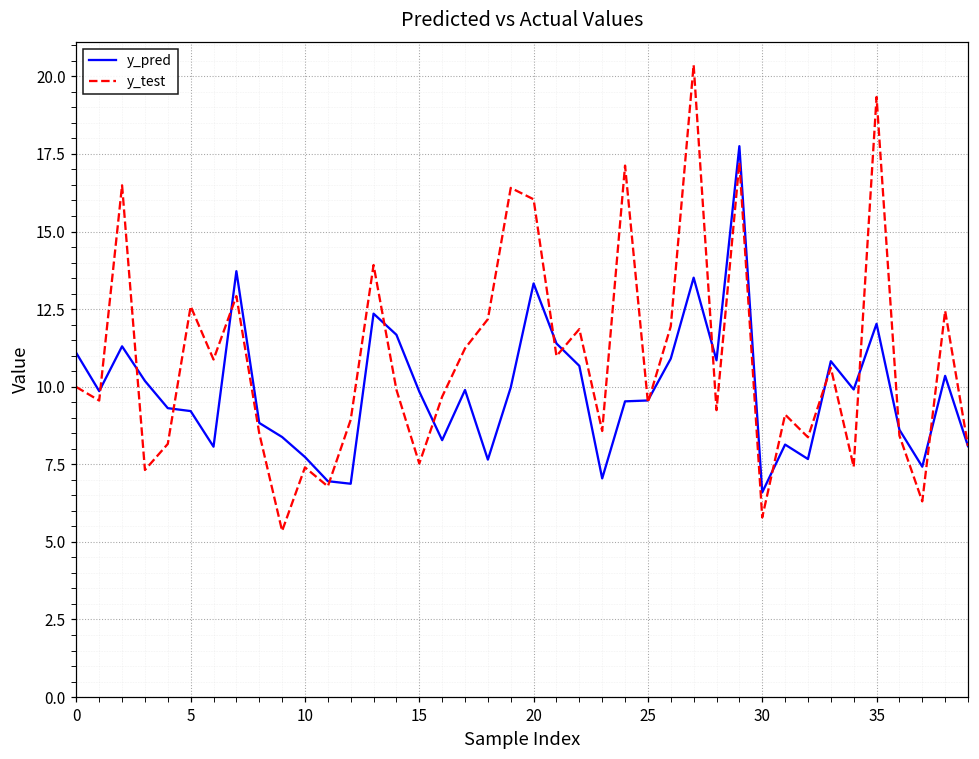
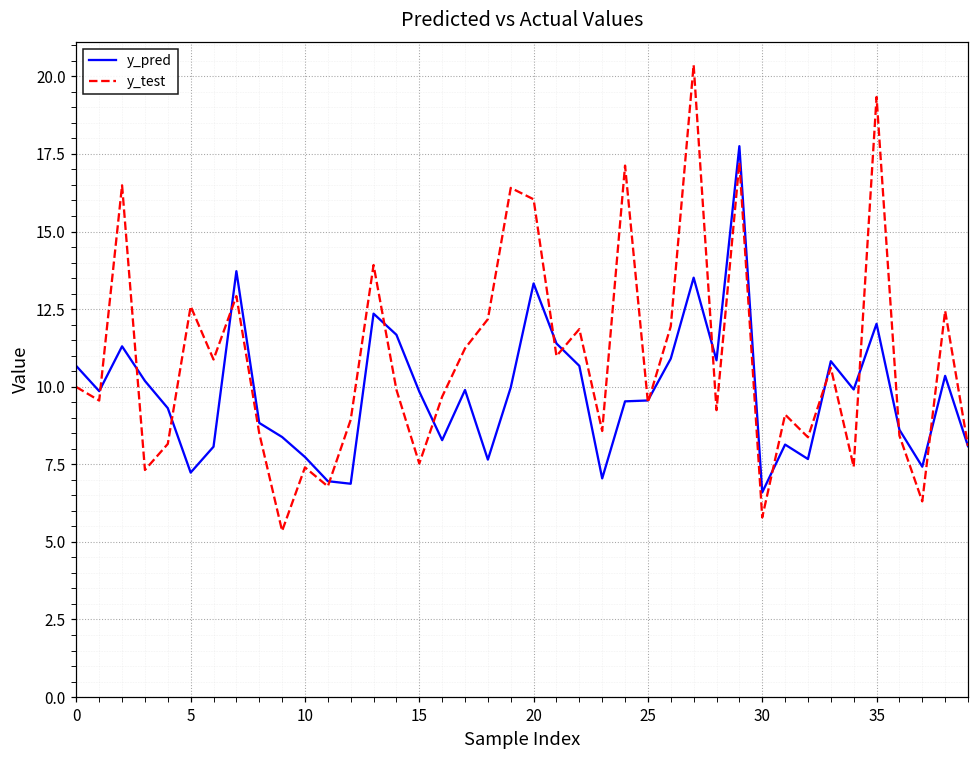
y_pred, 0: 11.1 -> 10.7
y_pred, 5: 9.2 -> 7.2
